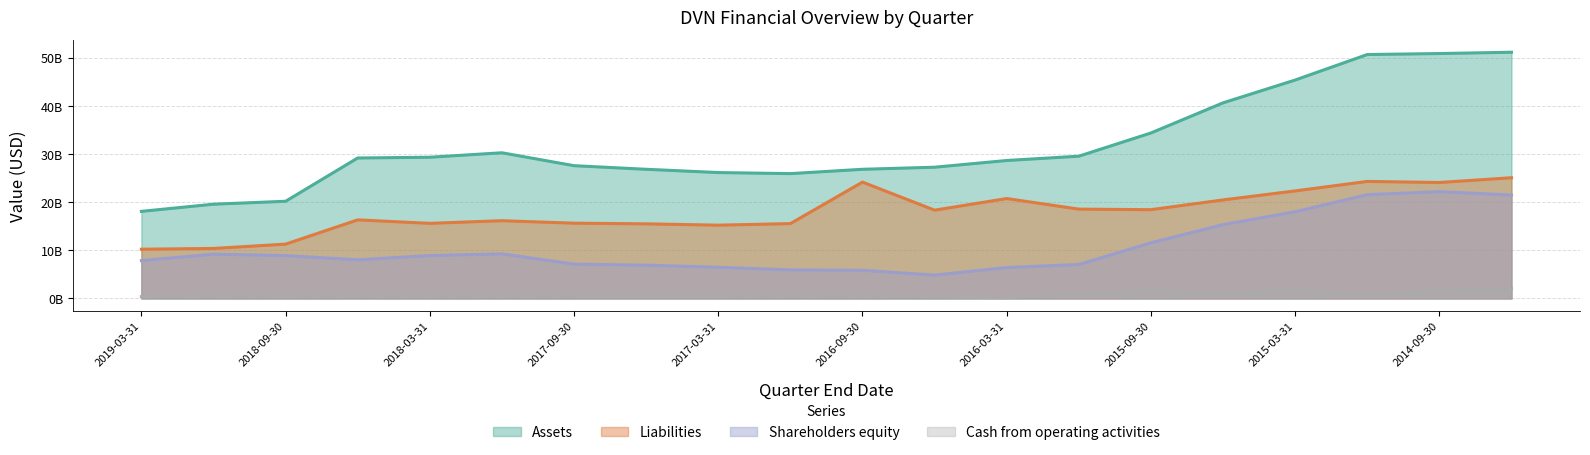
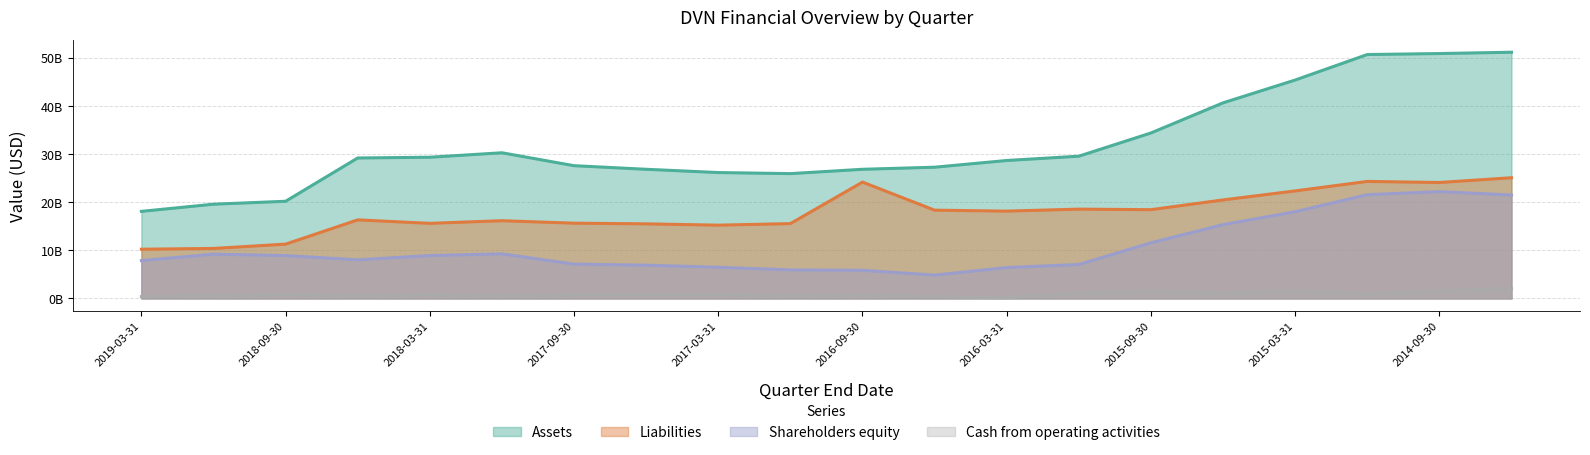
Liabilities, 2016-03-31: 21000000000 -> 18000000000
